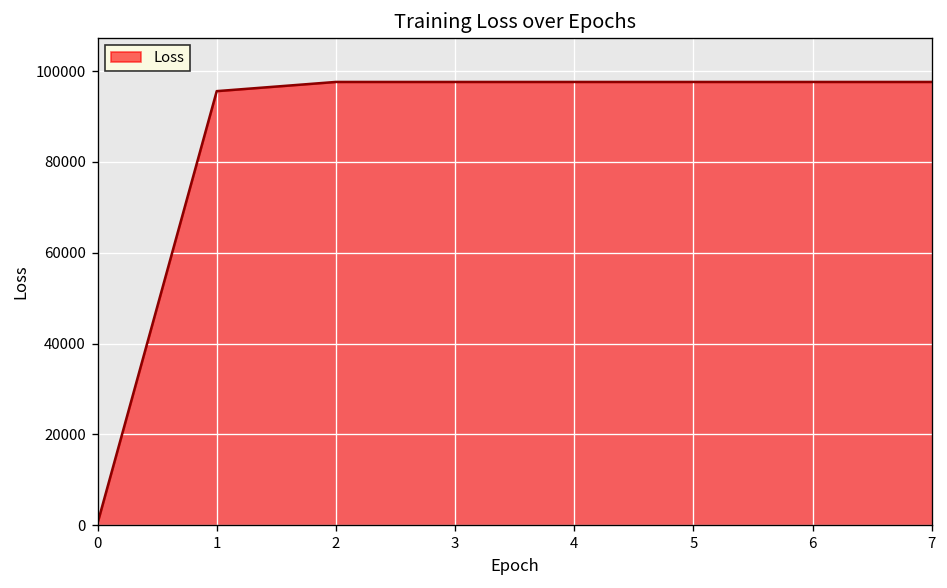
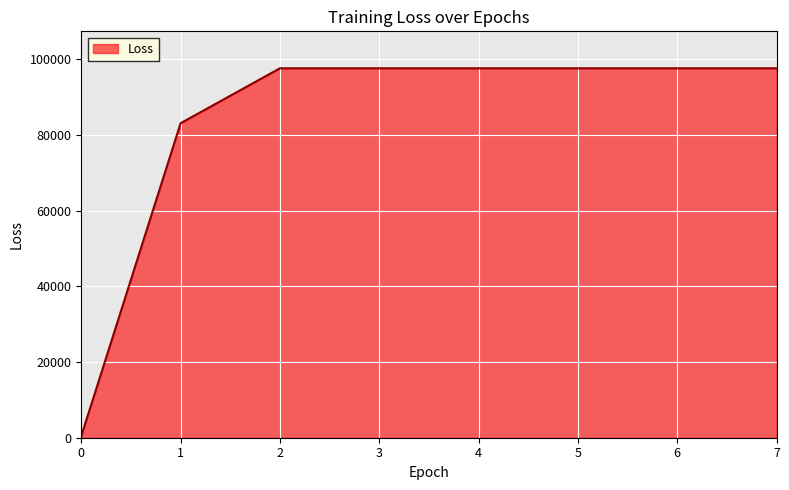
1: 96000 -> 83000
